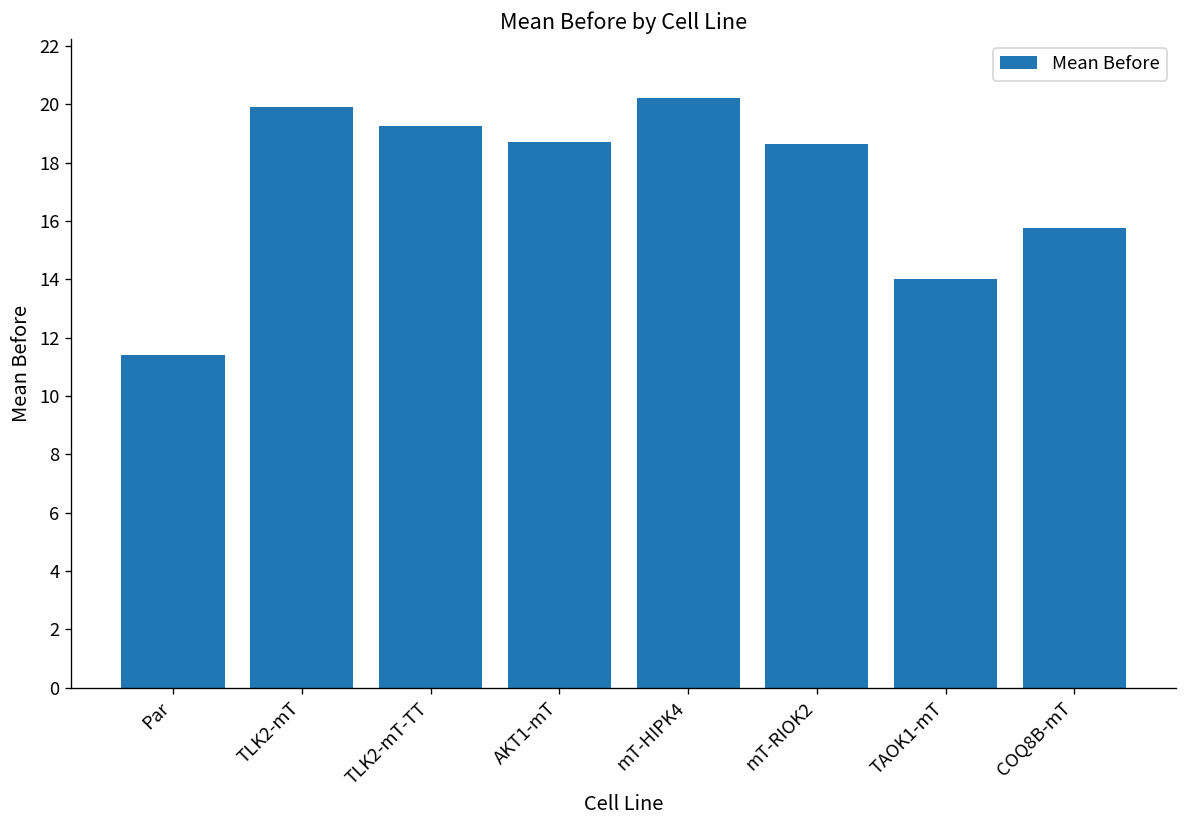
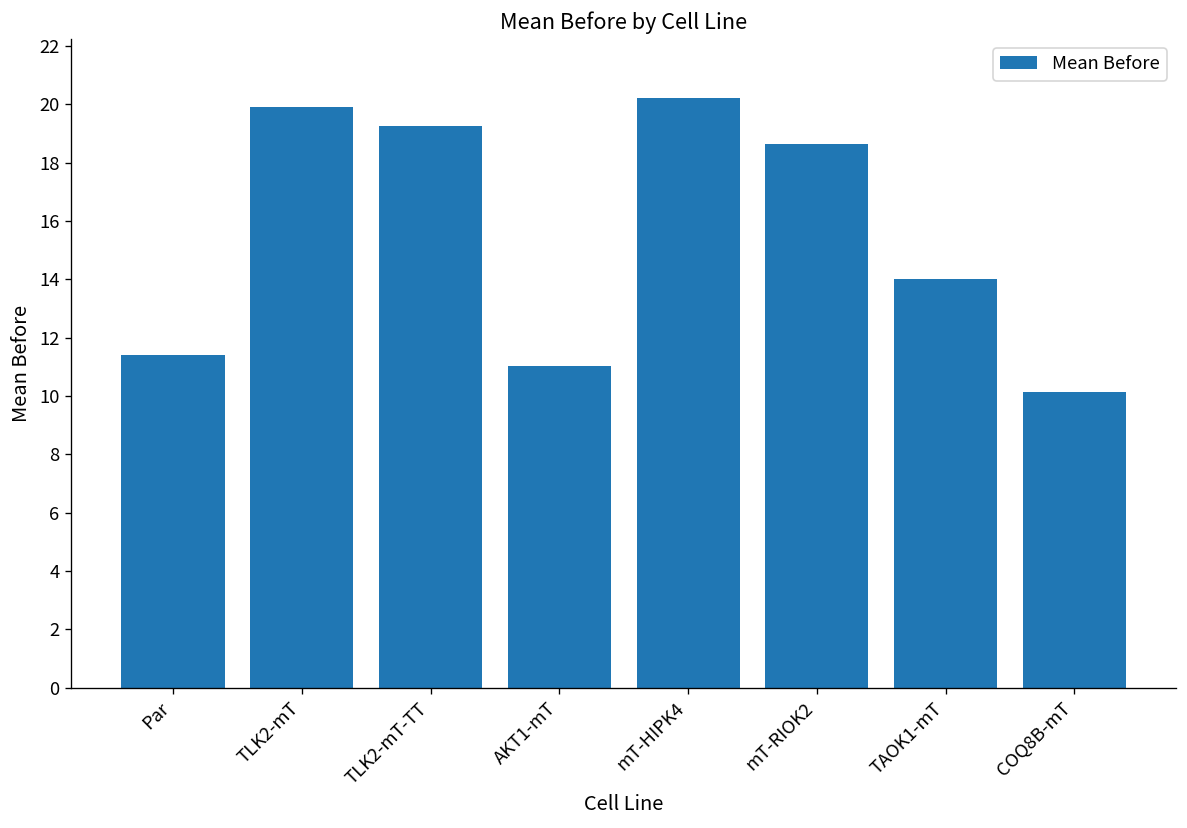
AKT1-mT: 18.7 -> 11.0
COQ8B-mT: 15.8 -> 10.1
